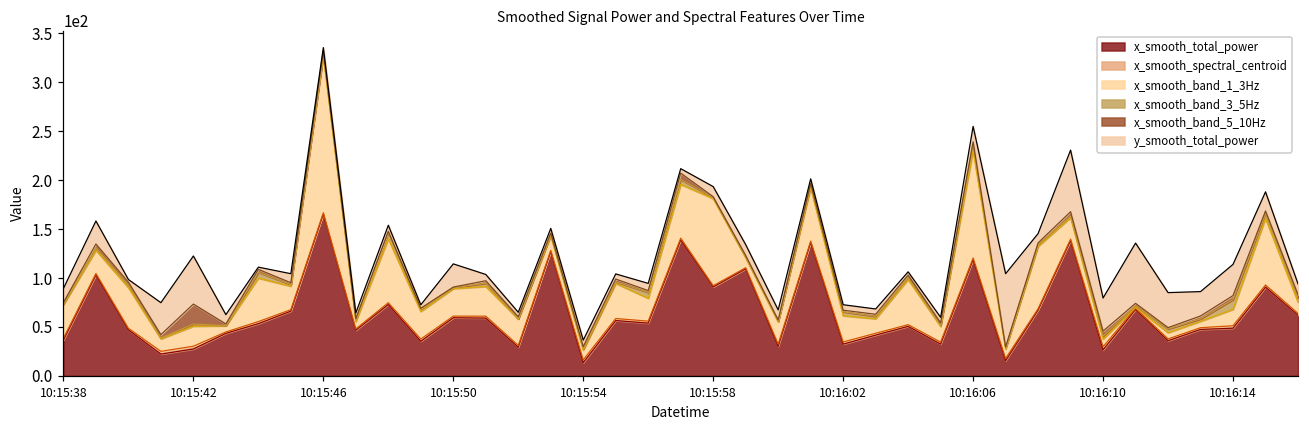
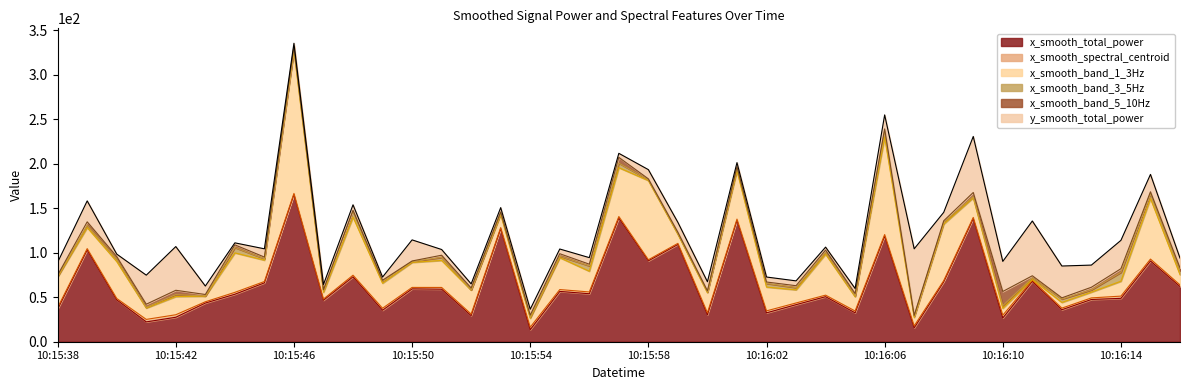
x_smooth_band_5_10Hz, 10:15:42: 20 -> 0
x_smooth_band_5_10Hz, 10:16:10: 10 -> 20
